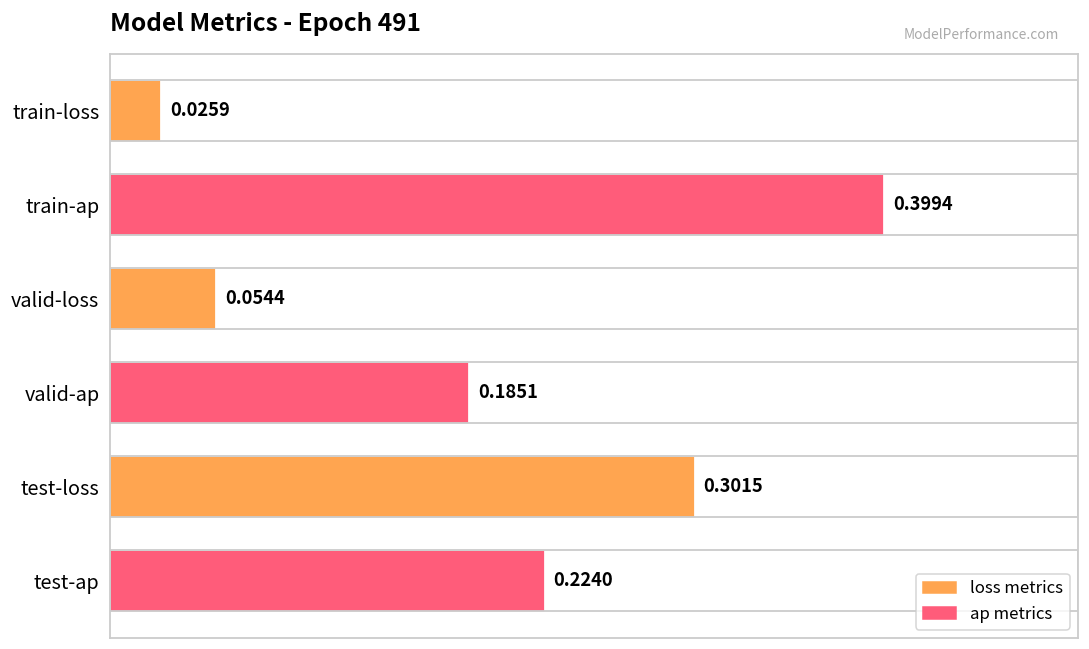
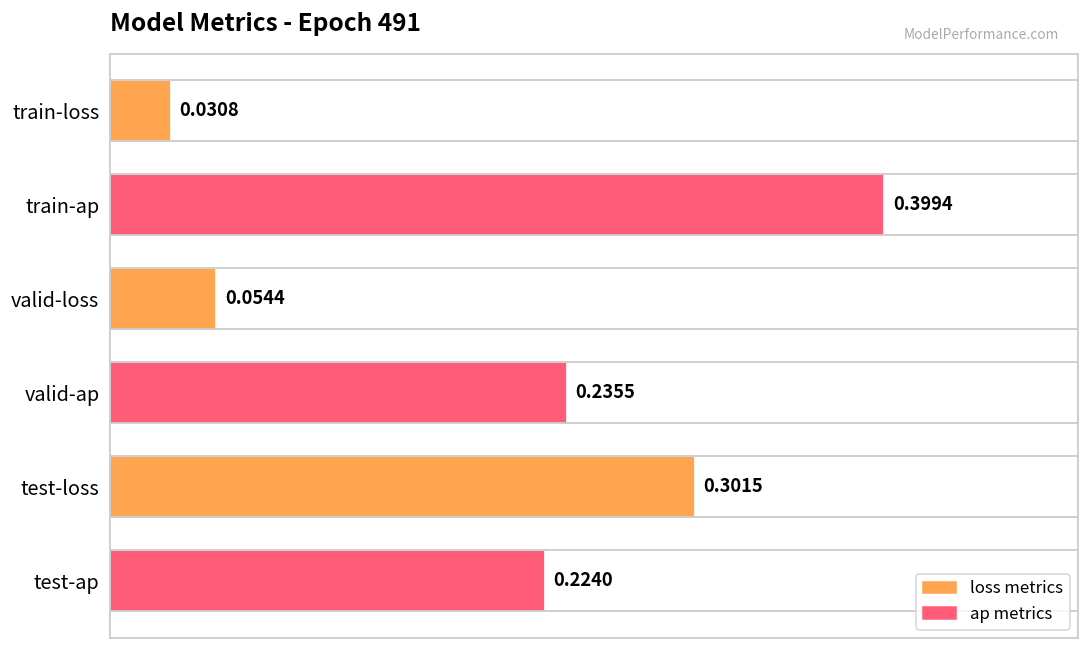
train-loss: 0.0259 -> 0.0308
valid-ap: 0.1851 -> 0.2355
